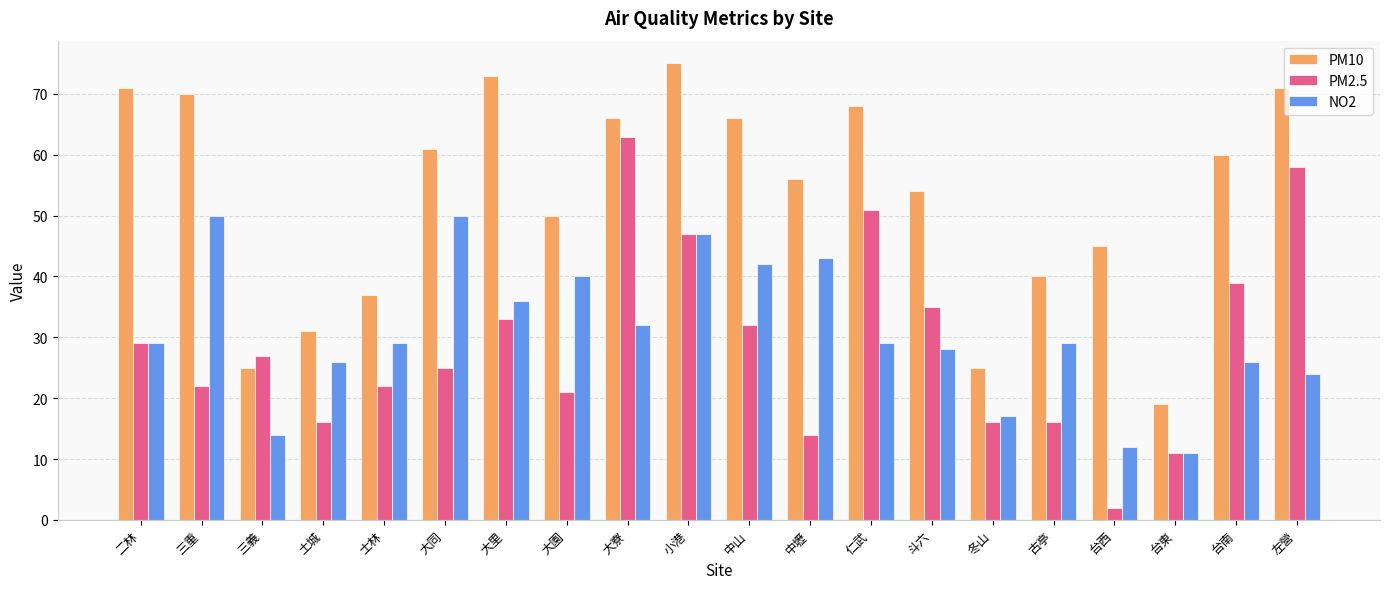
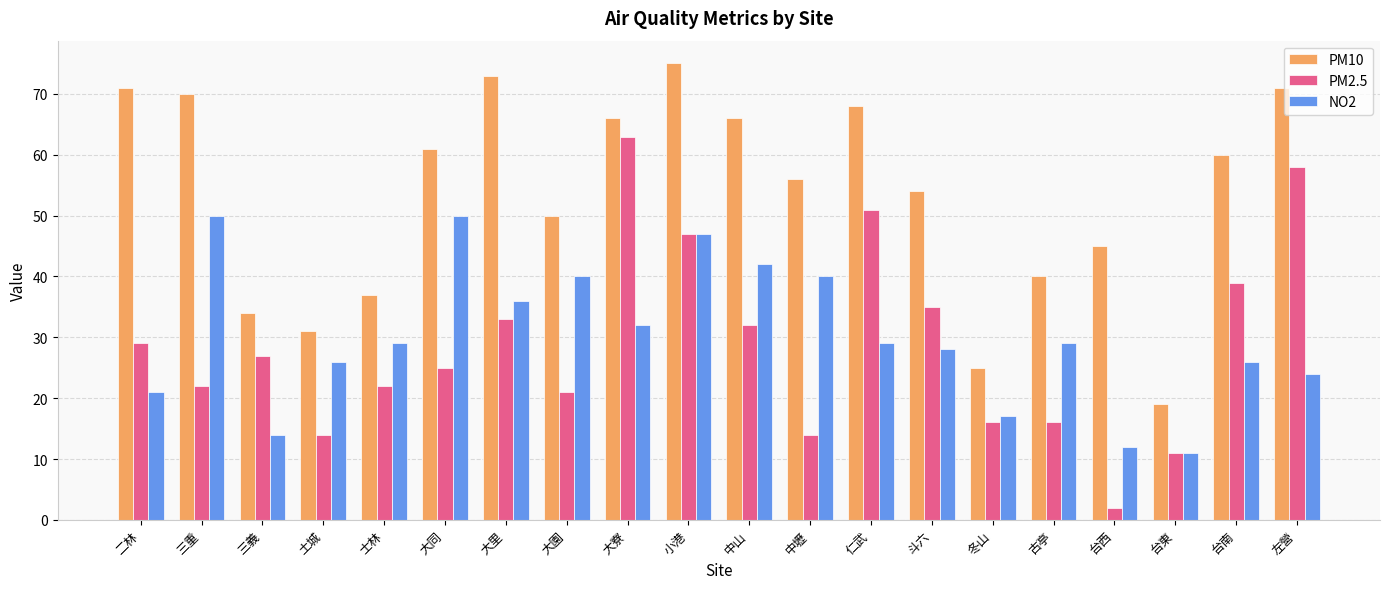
NO2, 二林: 29 -> 21
PM10, 三義: 25 -> 34
PM2.5, 土城: 16 -> 14
NO2, 中壢: 43 -> 40
